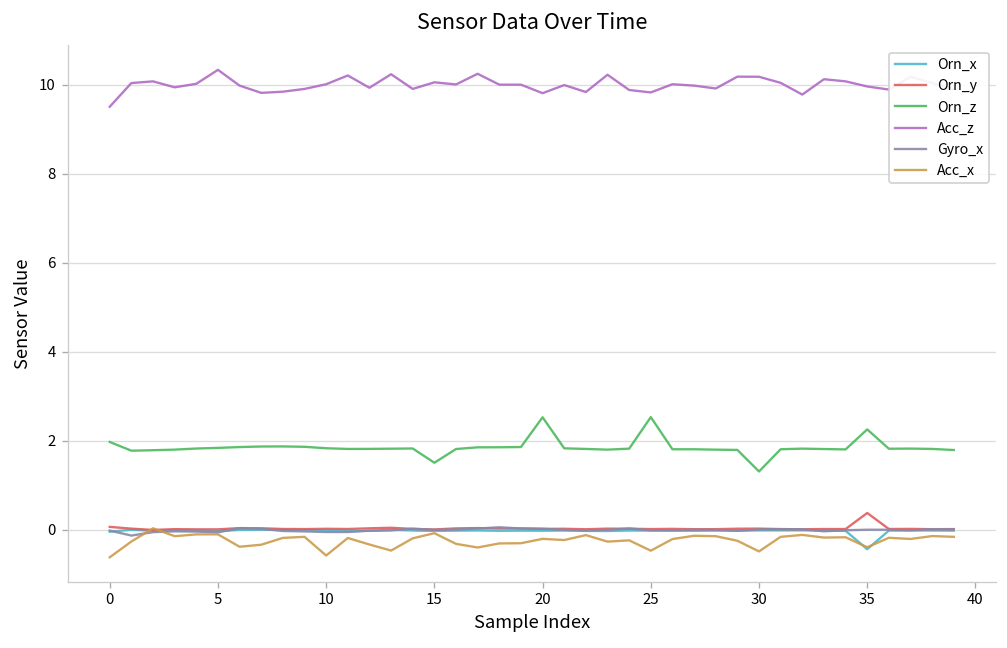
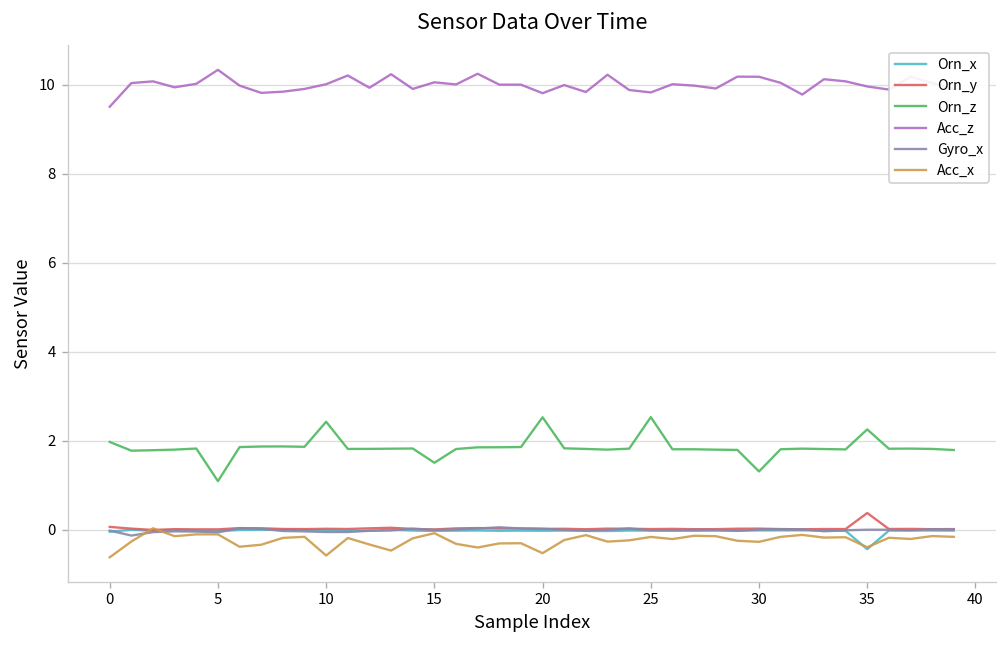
Orn_z, 5: 1.8 -> 1.1
Orn_z, 10: 1.8 -> 2.4
Acc_x, 20: -0.2 -> -0.5
Acc_x, 25: -0.5 -> -0.2
Acc_x, 30: -0.5 -> -0.3
